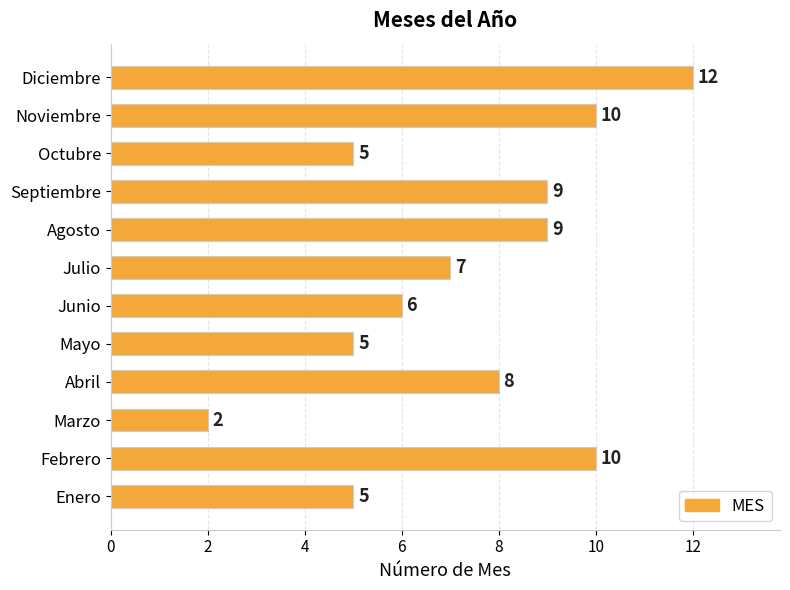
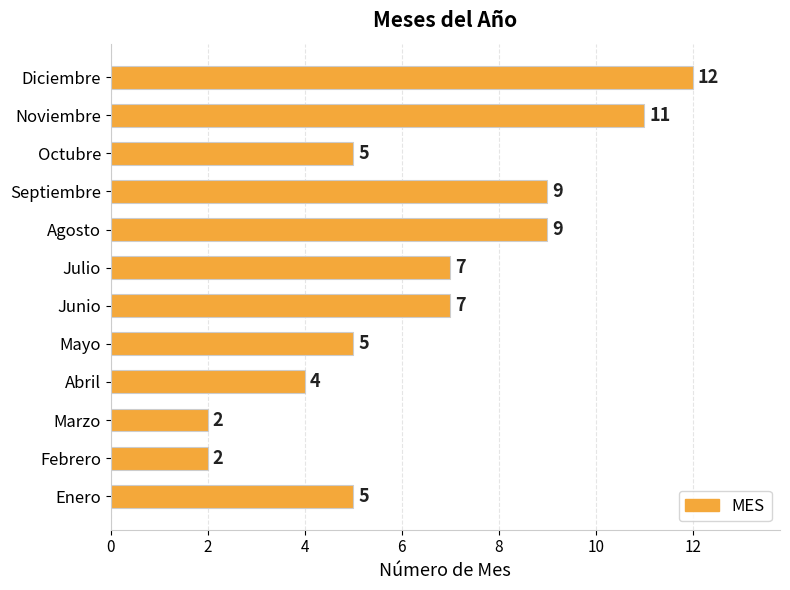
Noviembre: 10 -> 11
Junio: 6 -> 7
Abril: 8 -> 4
Febrero: 10 -> 2
